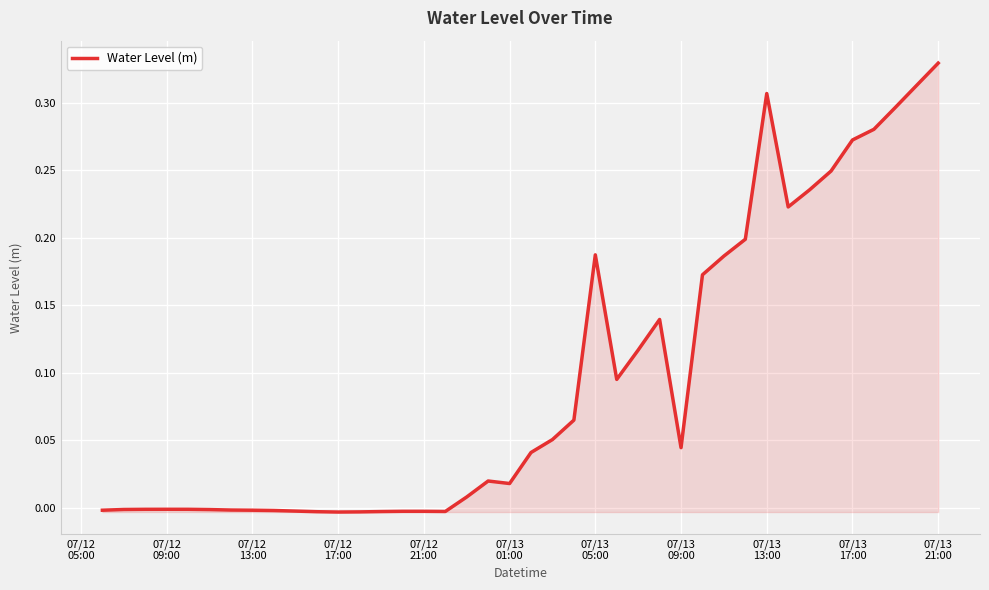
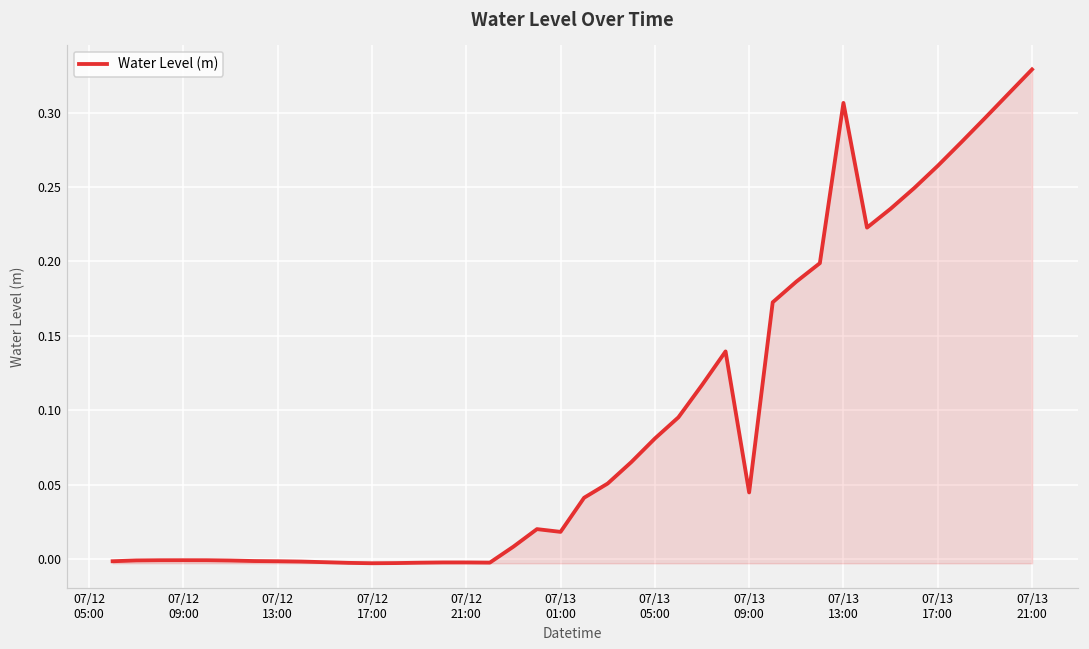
07/13 05:00: 0.187 -> 0.081
07/13 17:00: 0.272 -> 0.264
